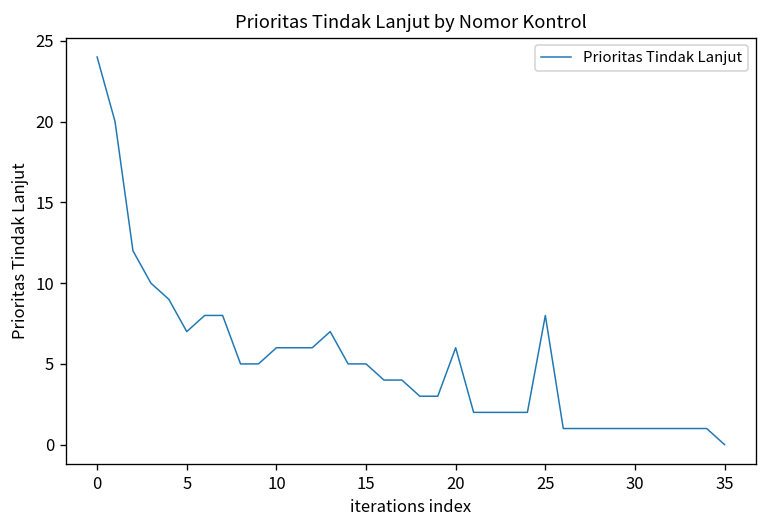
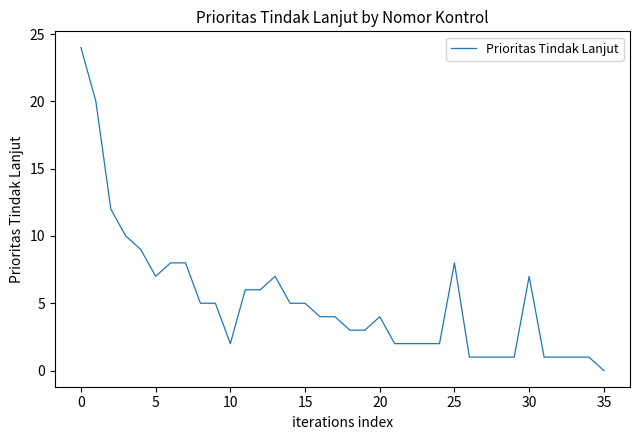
10: 6 -> 2
20: 6 -> 4
30: 1 -> 7
